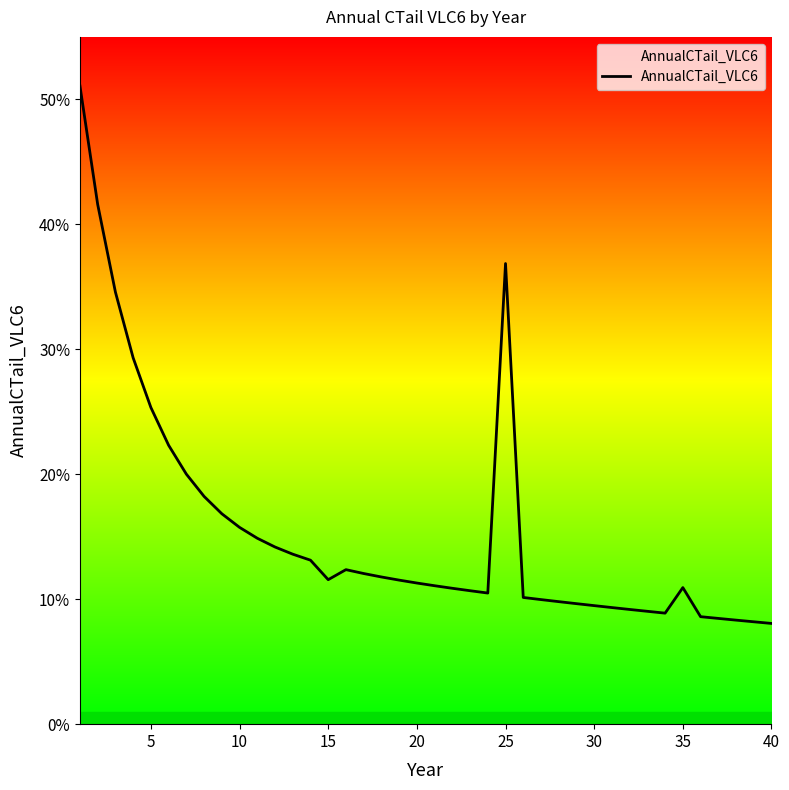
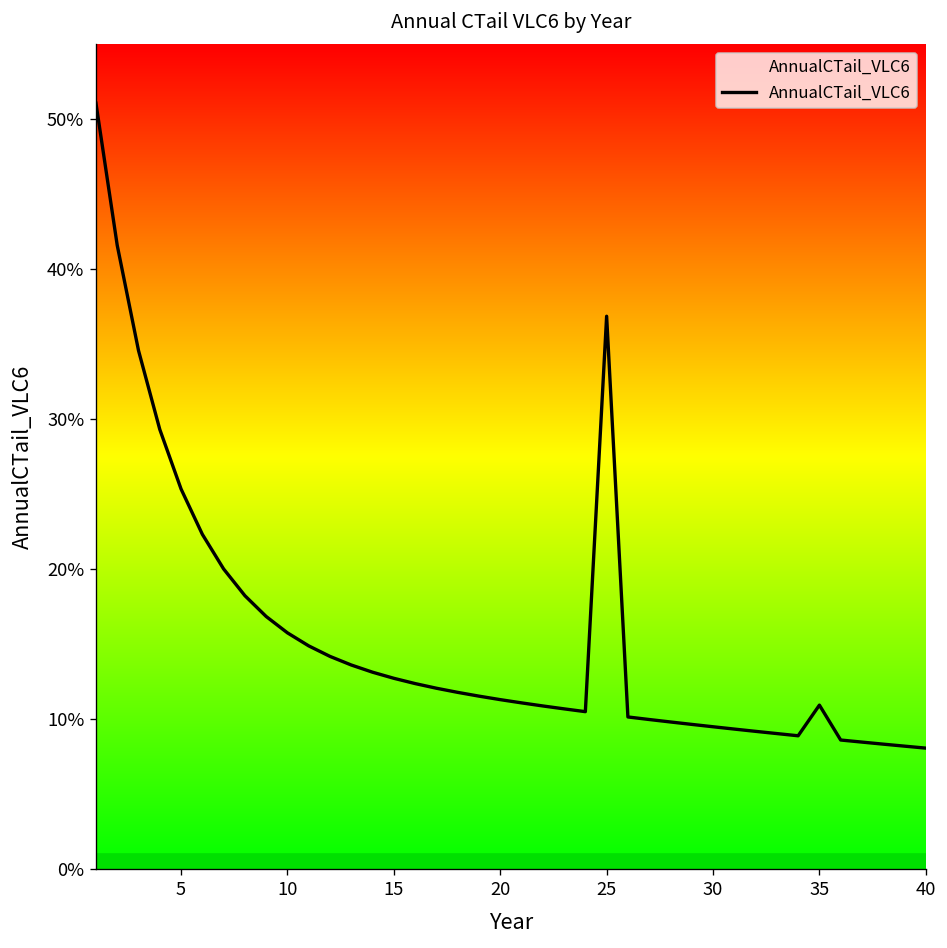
15: 11.6% -> 12.7%
